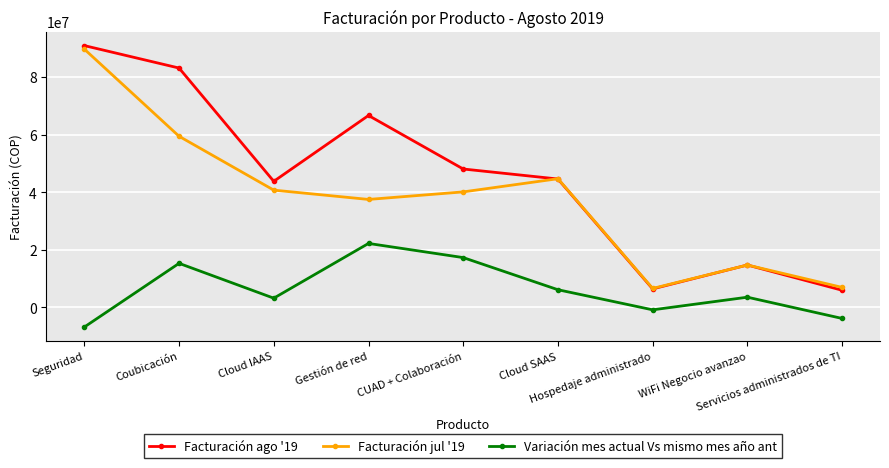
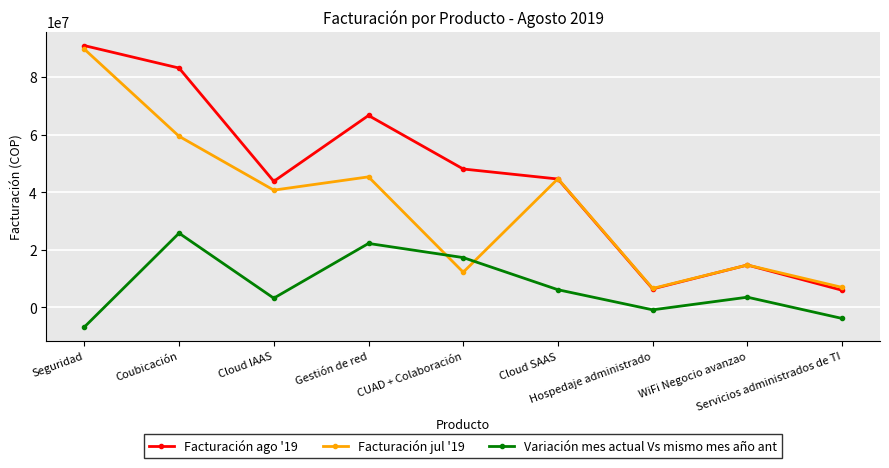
Variación mes actual Vs mismo mes año ant, Coubicación: 15000000 -> 26000000
Facturación jul '19, Gestión de red: 37000000 -> 45000000
Facturación jul '19, CUAD + Colaboración: 40000000 -> 12000000
